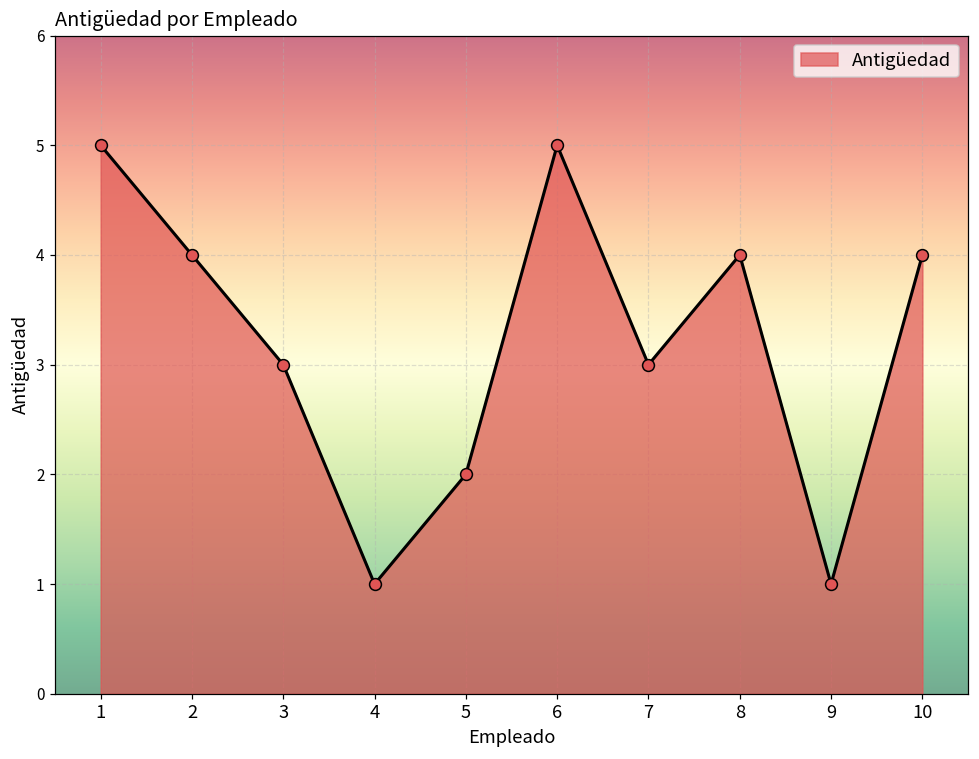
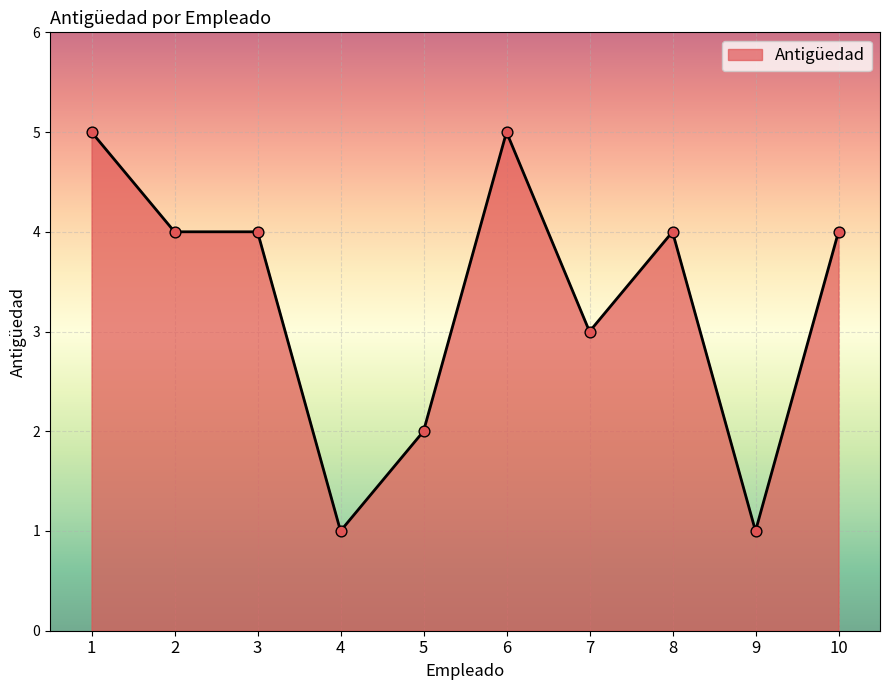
3: 3 -> 4
